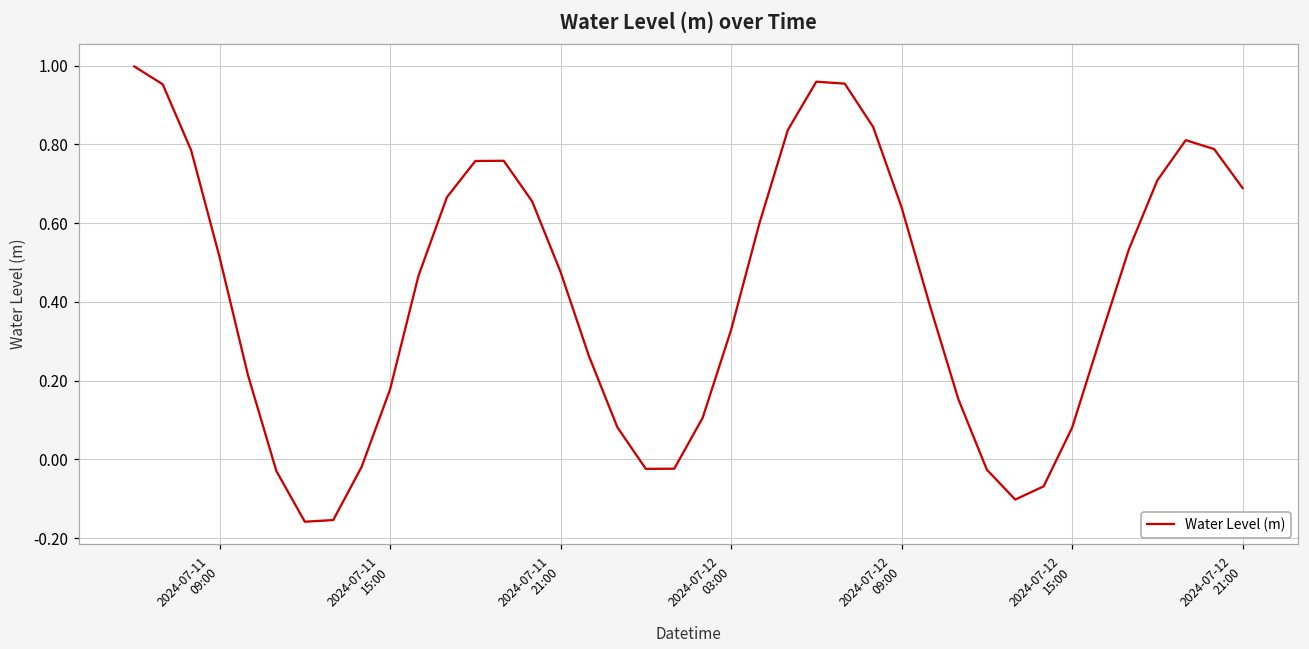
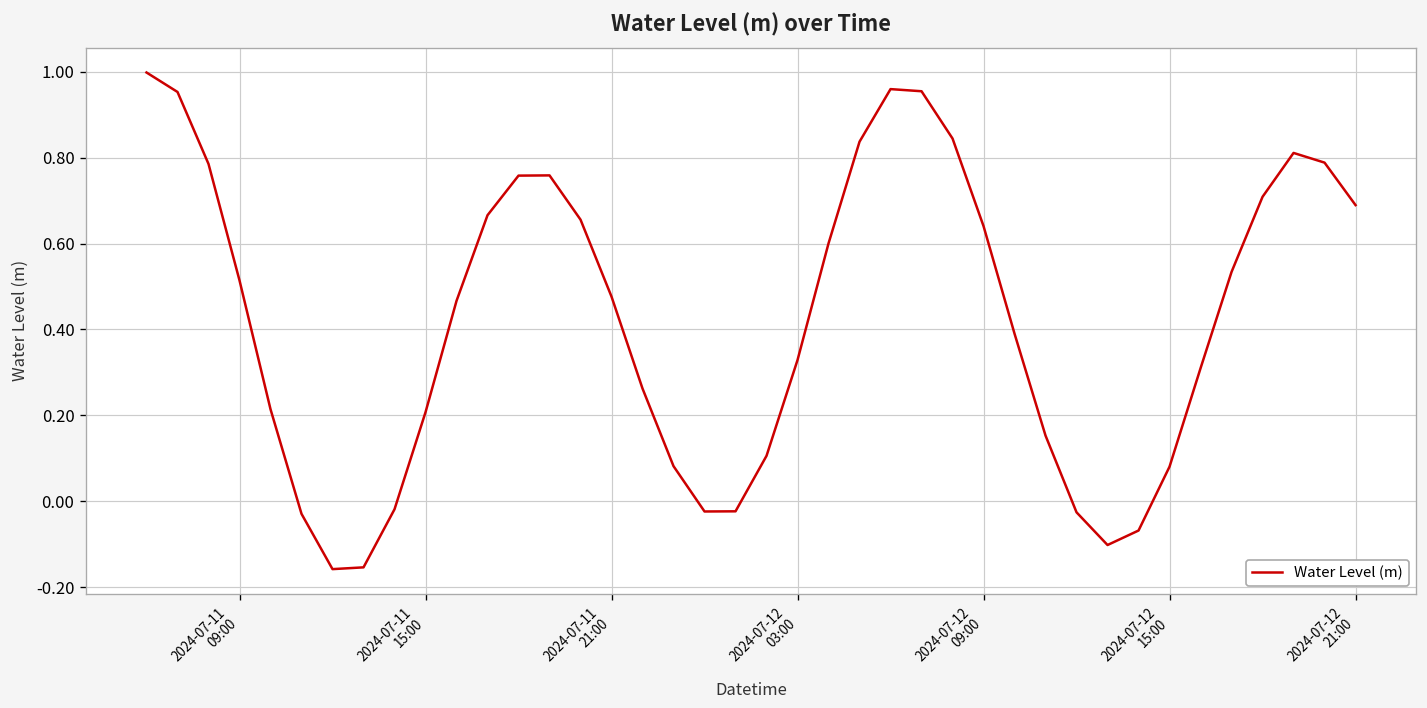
2024-07-11 15:00: 0.18 -> 0.21
